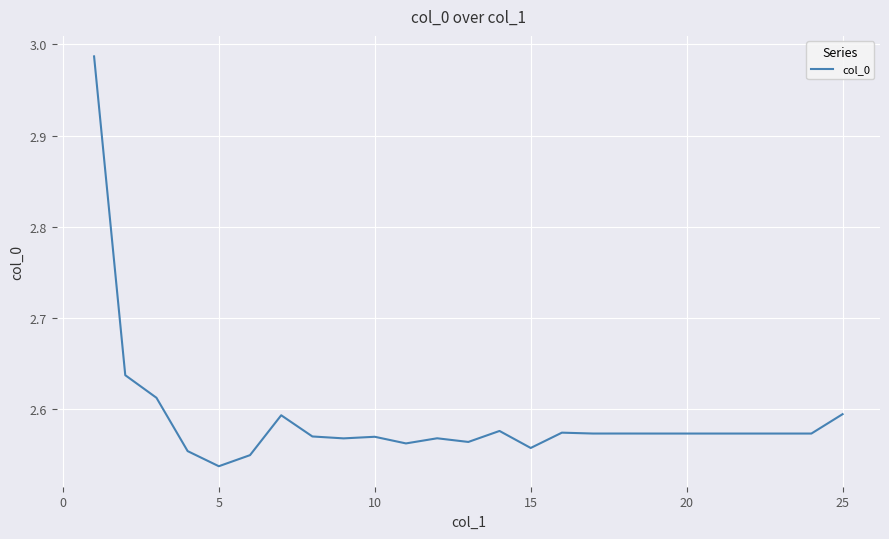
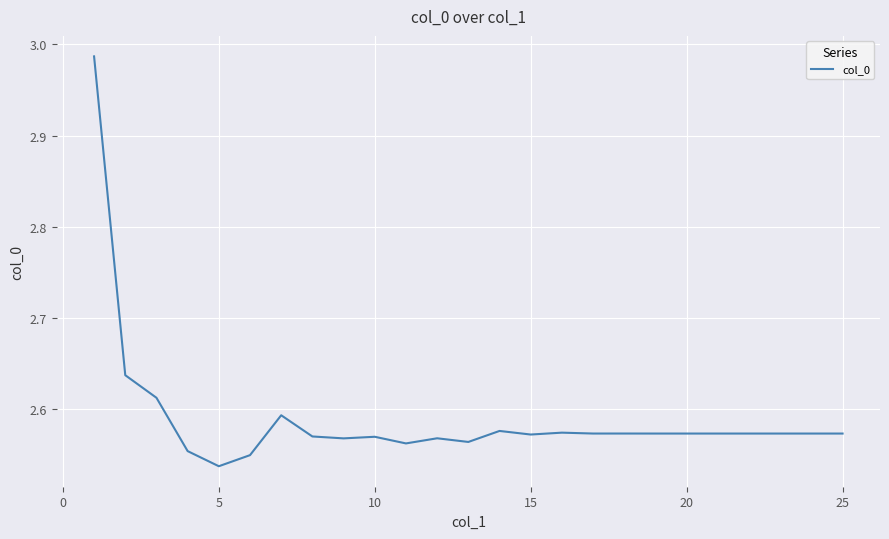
15: 2.56 -> 2.57
25: 2.59 -> 2.57
